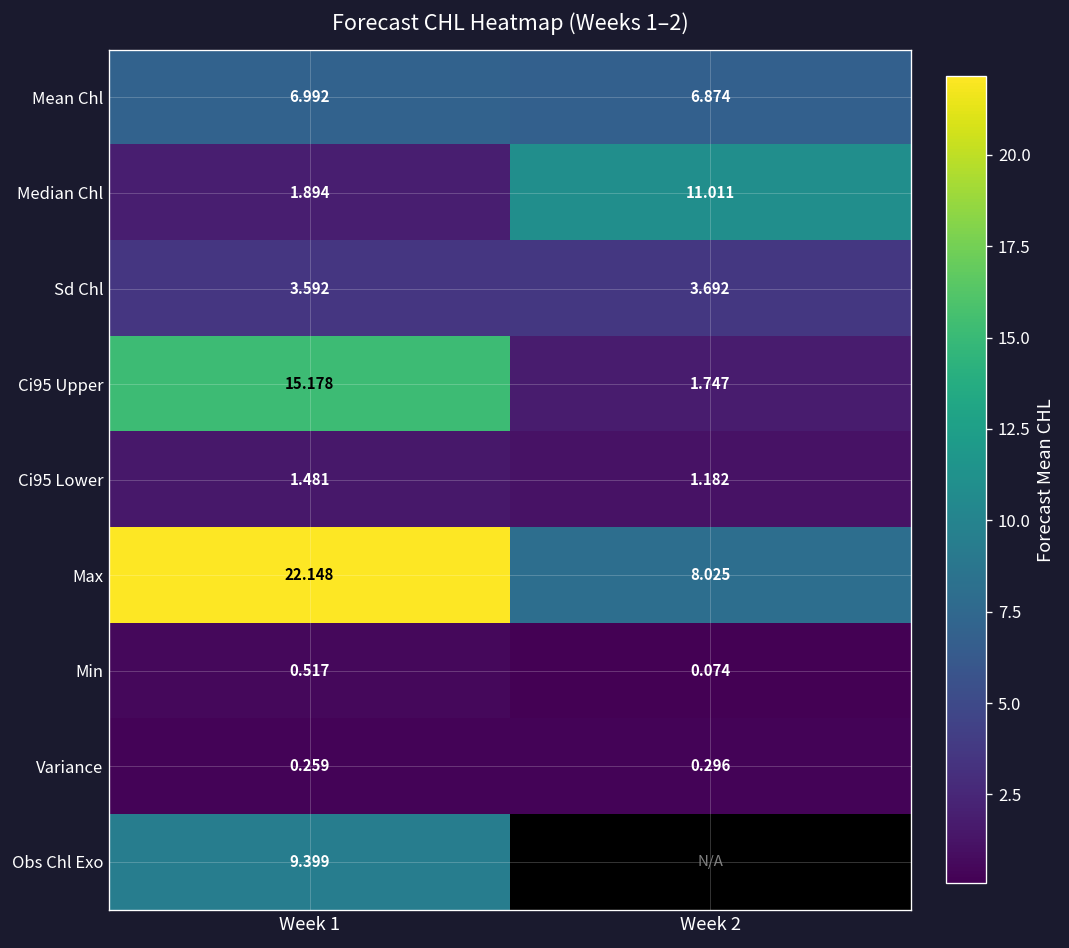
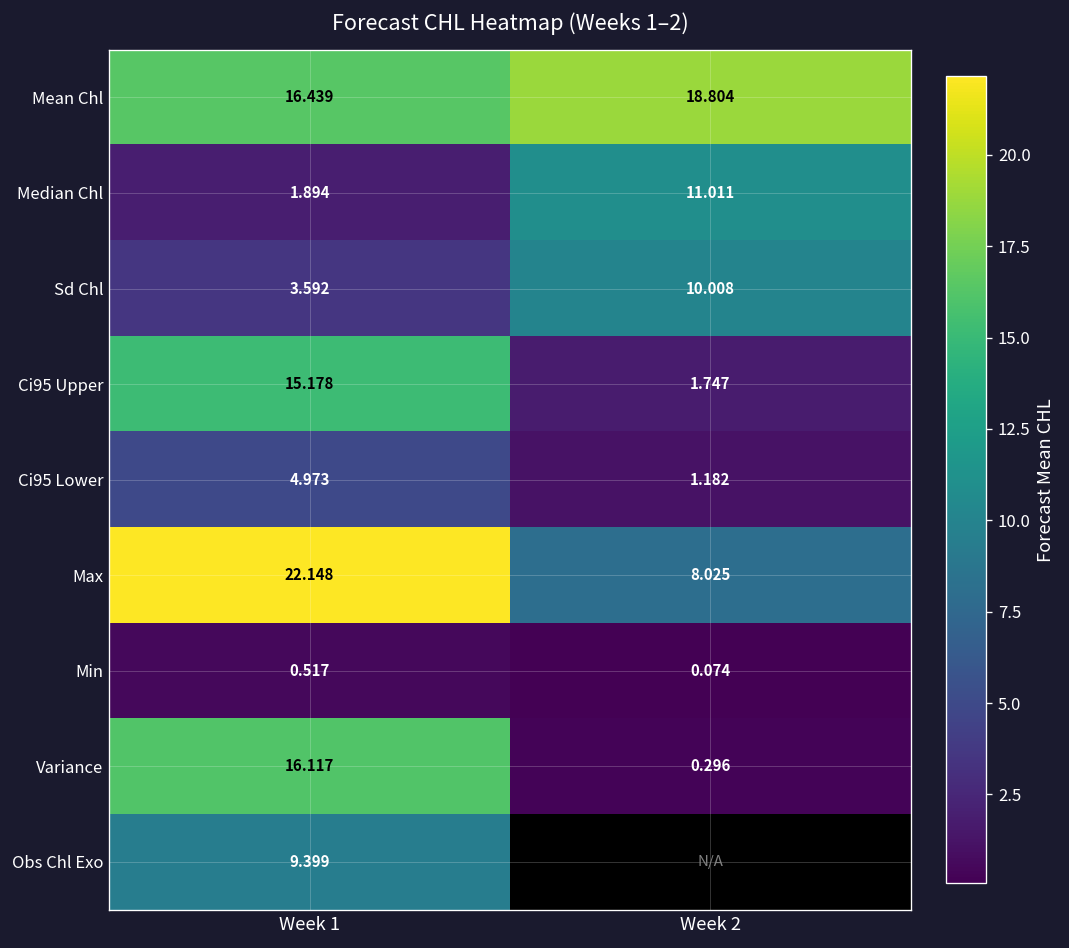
Mean Chl, Week 1: 6.992 -> 16.439
Mean Chl, Week 2: 6.874 -> 18.804
Sd Chl, Week 2: 3.692 -> 10.008
Ci95 Lower, Week 1: 1.481 -> 4.973
Variance, Week 1: 0.259 -> 16.117
